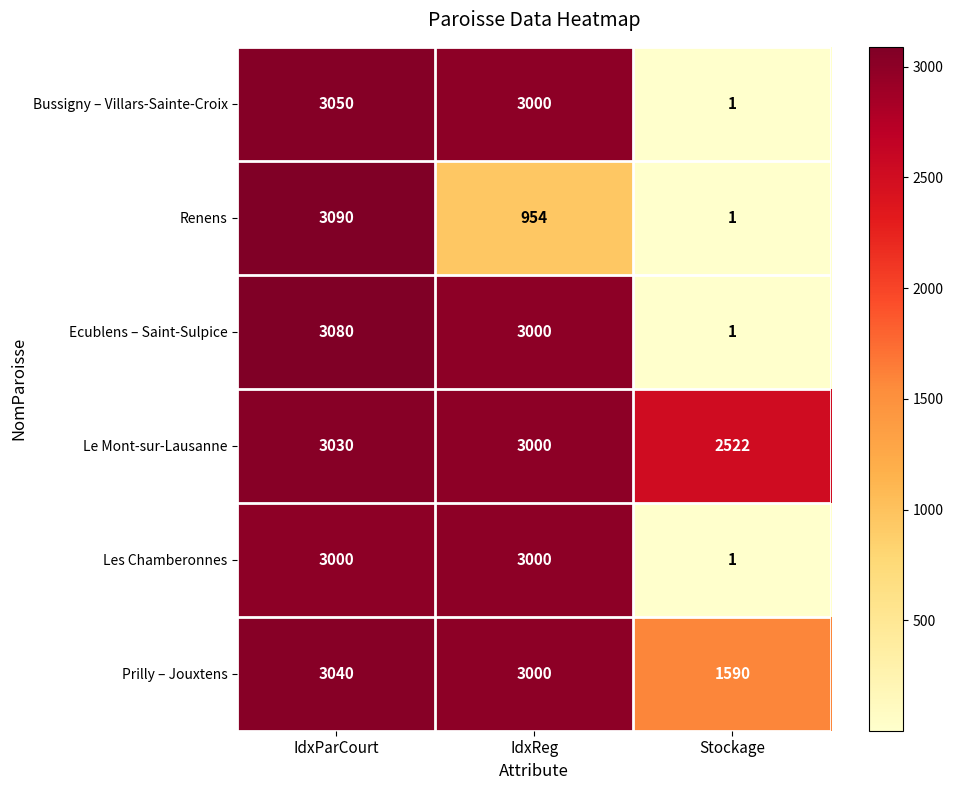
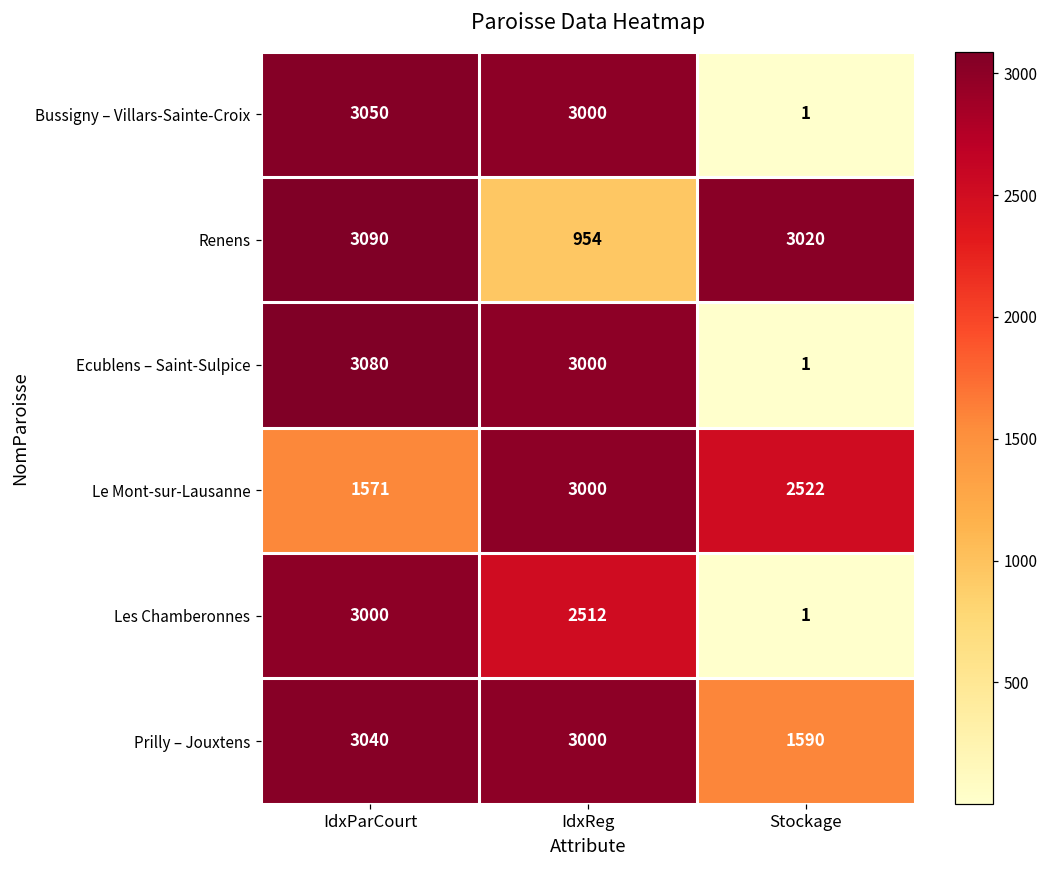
Renens, Stockage: 1 -> 3020
Le Mont-sur-Lausanne, IdxParCourt: 3030 -> 1571
Les Chamberonnes, IdxReg: 3000 -> 2512
